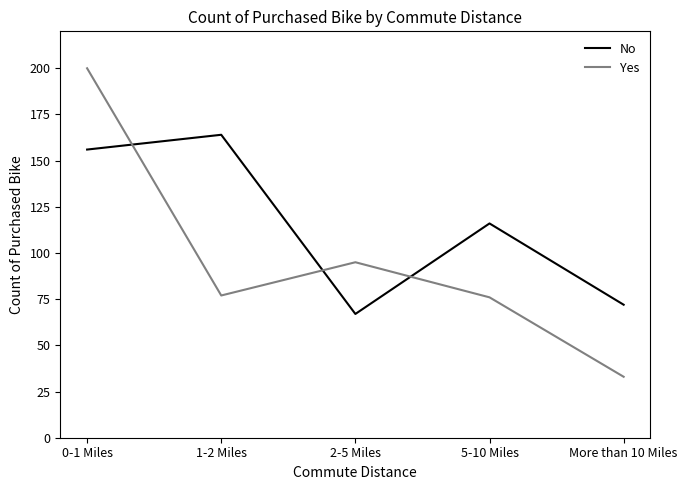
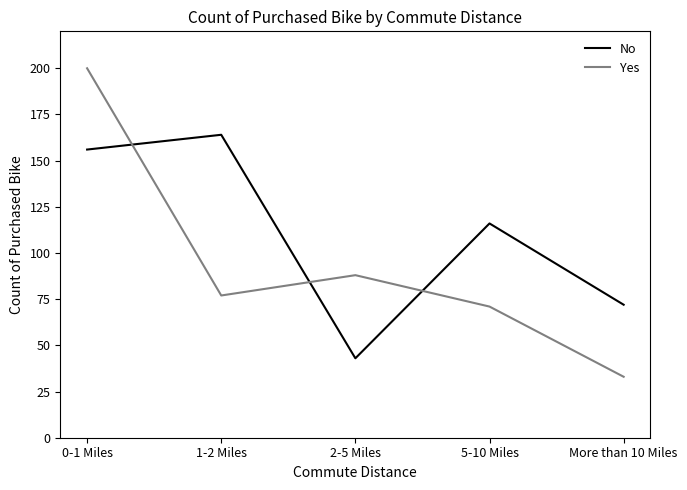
No, 2-5 Miles: 67 -> 43
Yes, 2-5 Miles: 95 -> 88
Yes, 5-10 Miles: 76 -> 71
